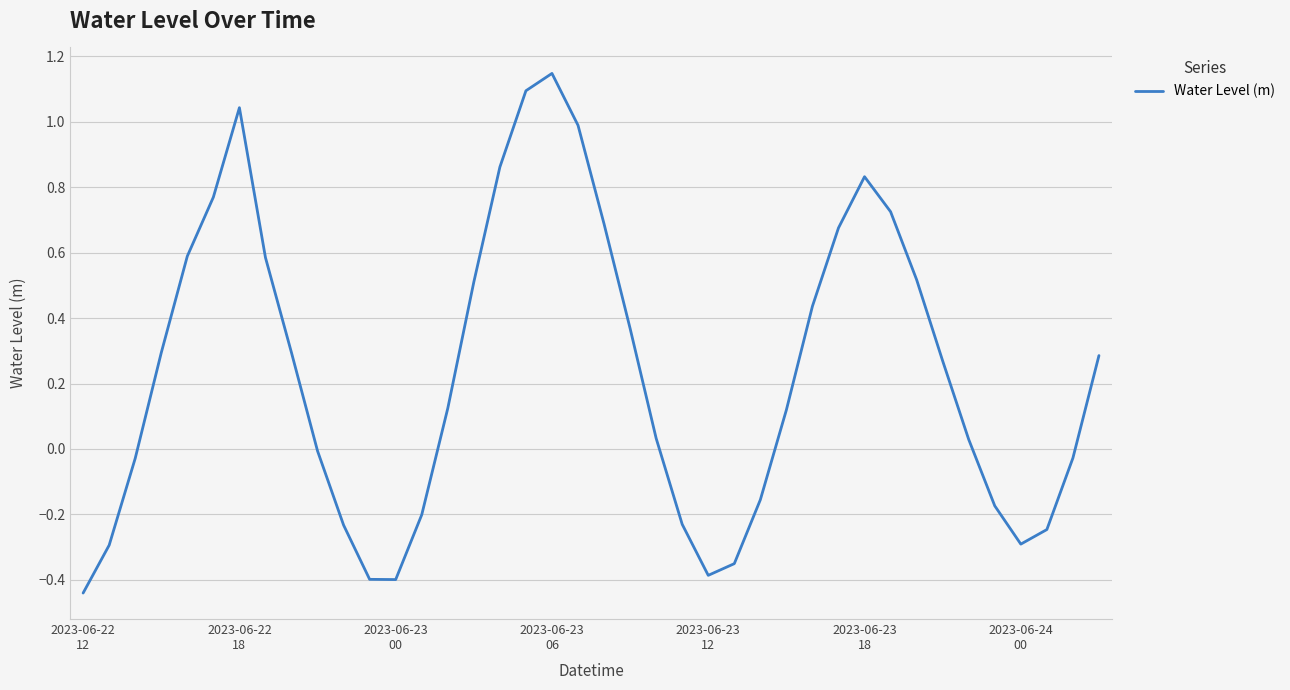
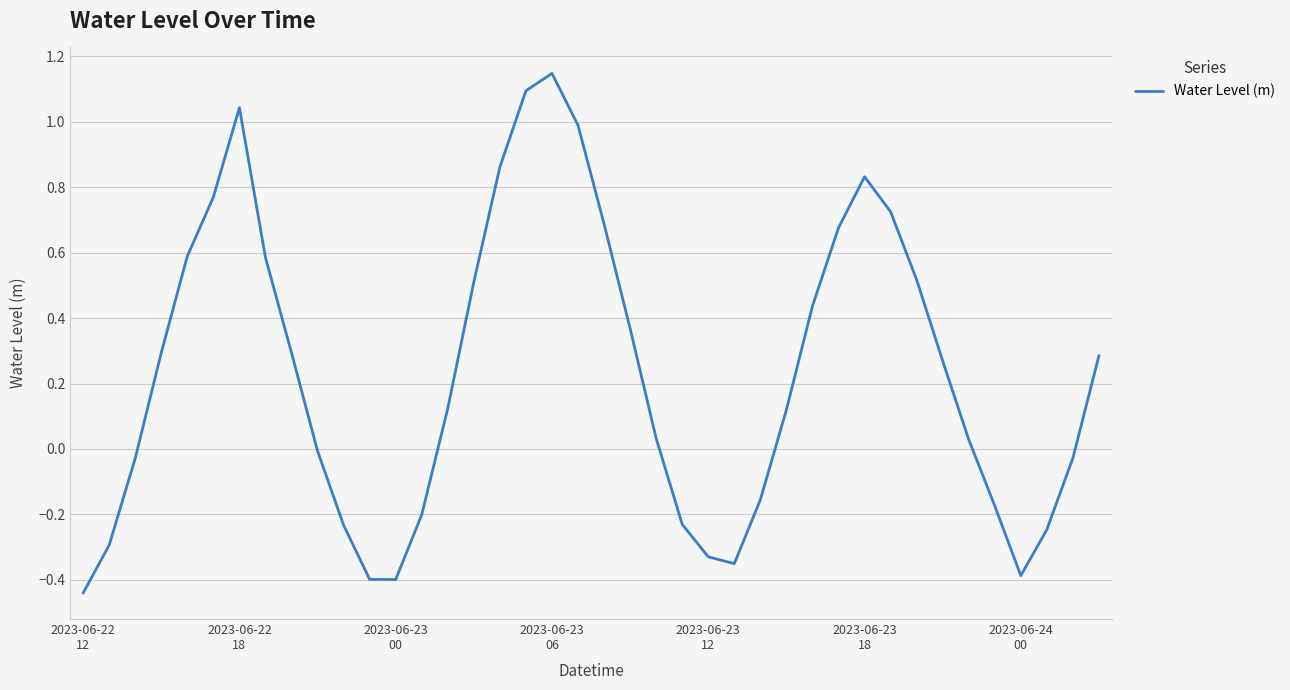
2023-06-23 12: -0.39 -> -0.33
2023-06-24 00: -0.29 -> -0.39
